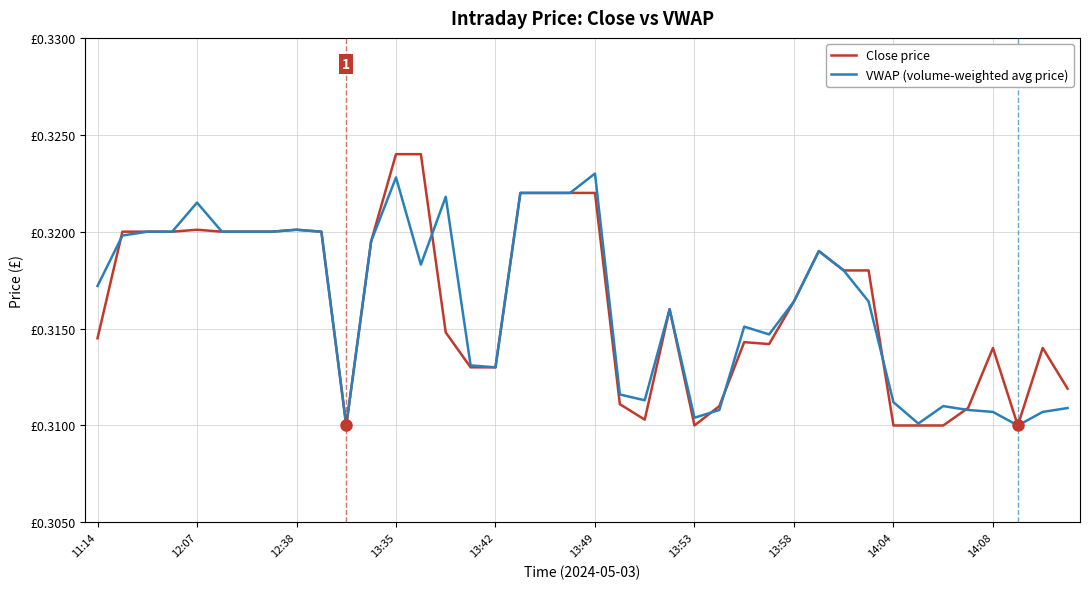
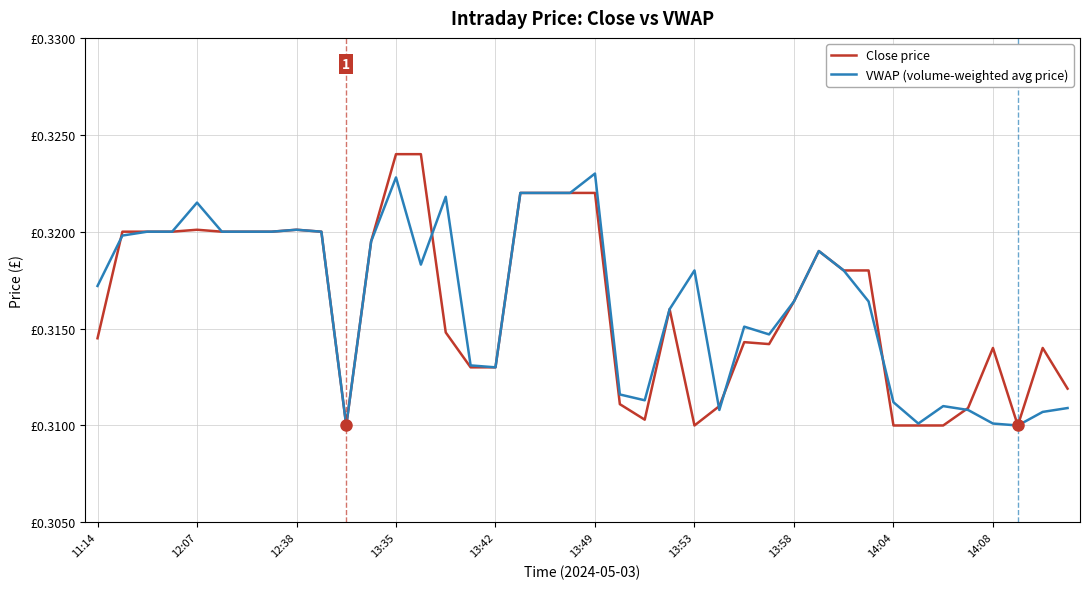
VWAP (volume-weighted avg price), 13:53: £0.3104 -> £0.3180
VWAP (volume-weighted avg price), 14:08: £0.3107 -> £0.3101
